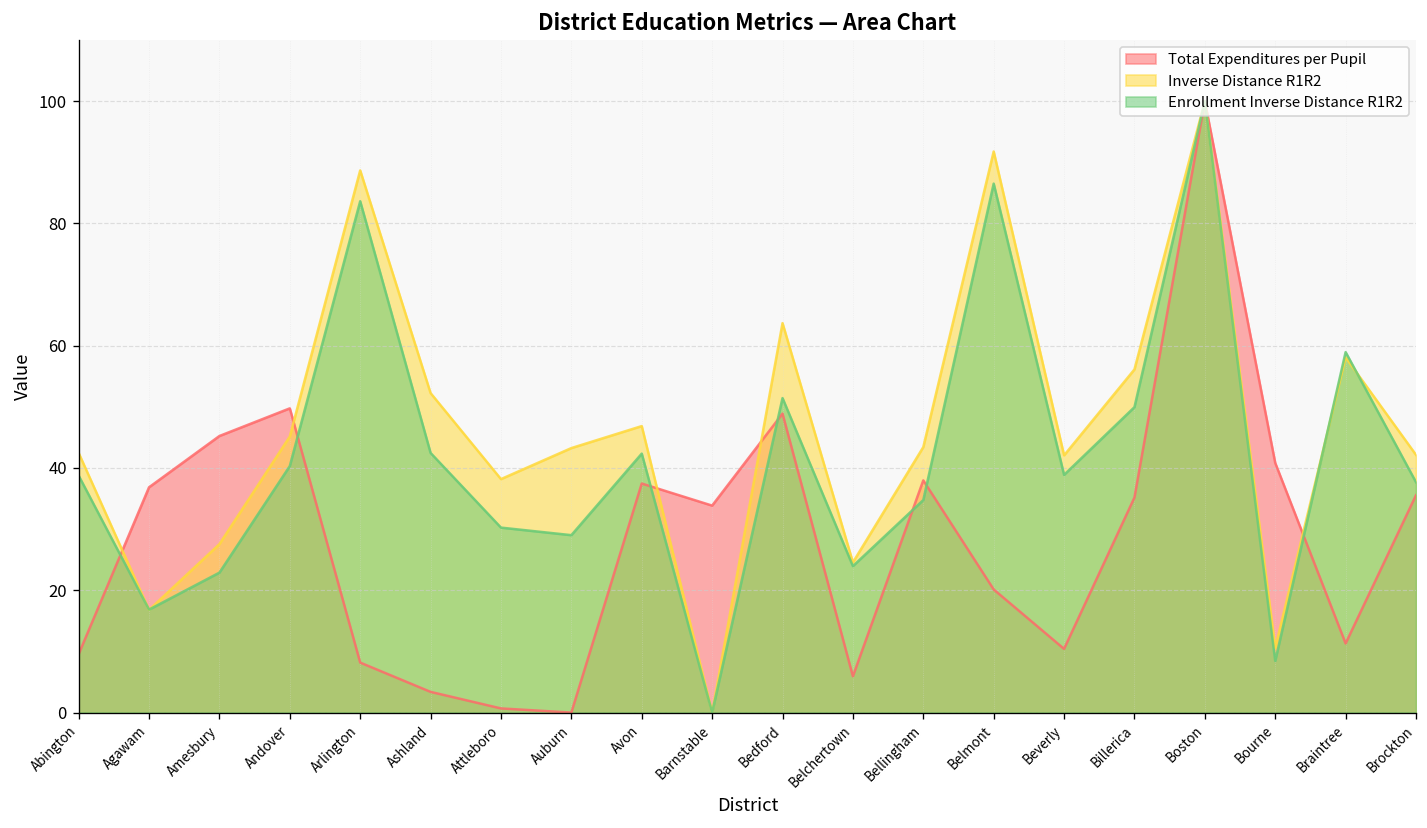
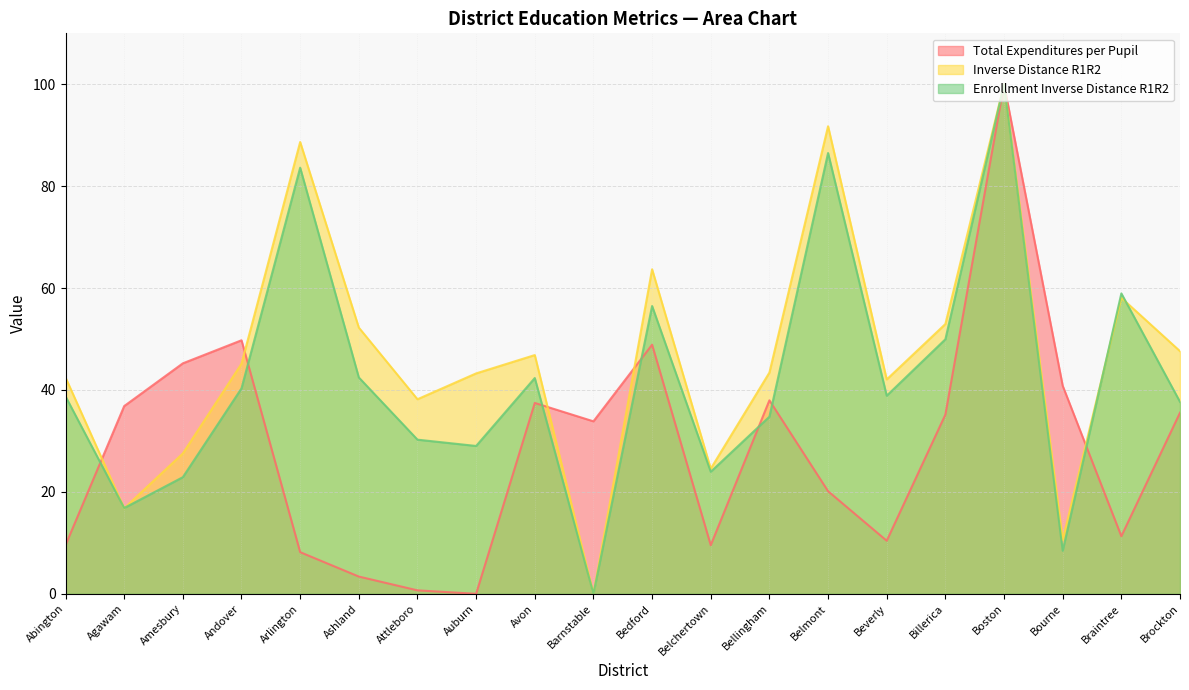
Enrollment Inverse Distance R1R2, Bedford: 51 -> 56
Total Expenditures per Pupil, Belchertown: 6 -> 10
Inverse Distance R1R2, Billerica: 56 -> 53
Inverse Distance R1R2, Brockton: 42 -> 48
